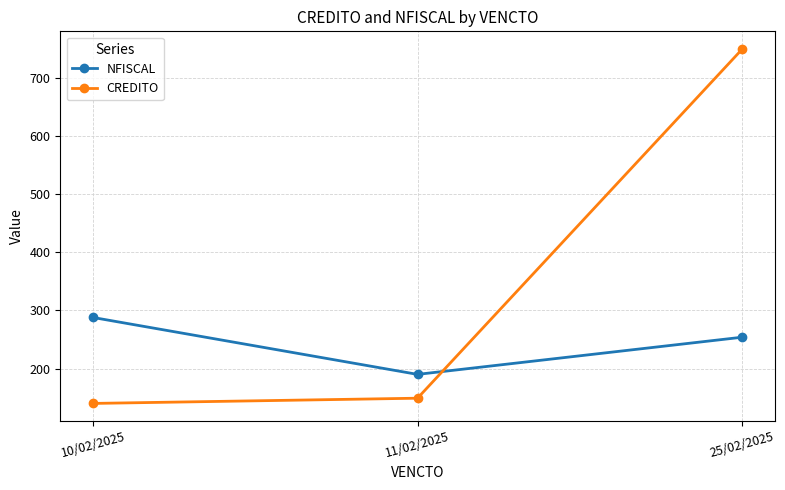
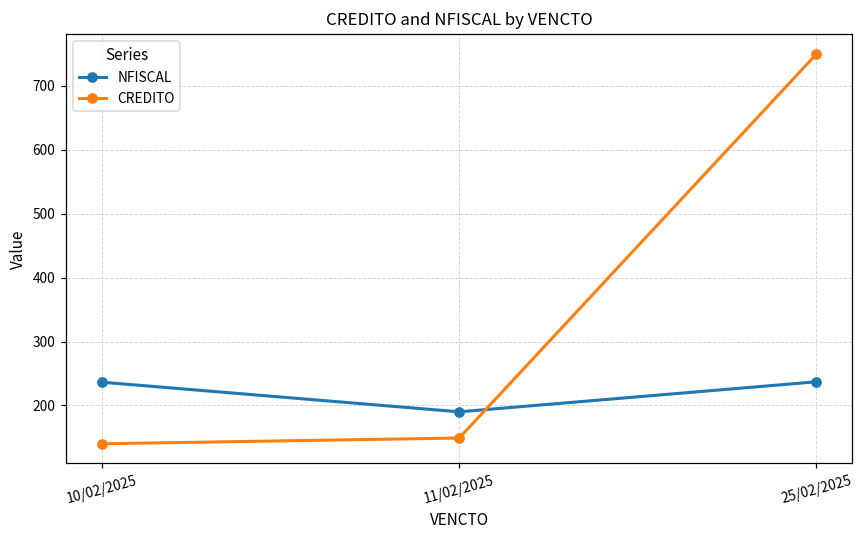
NFISCAL, 10/02/2025: 290 -> 240
NFISCAL, 25/02/2025: 250 -> 240
